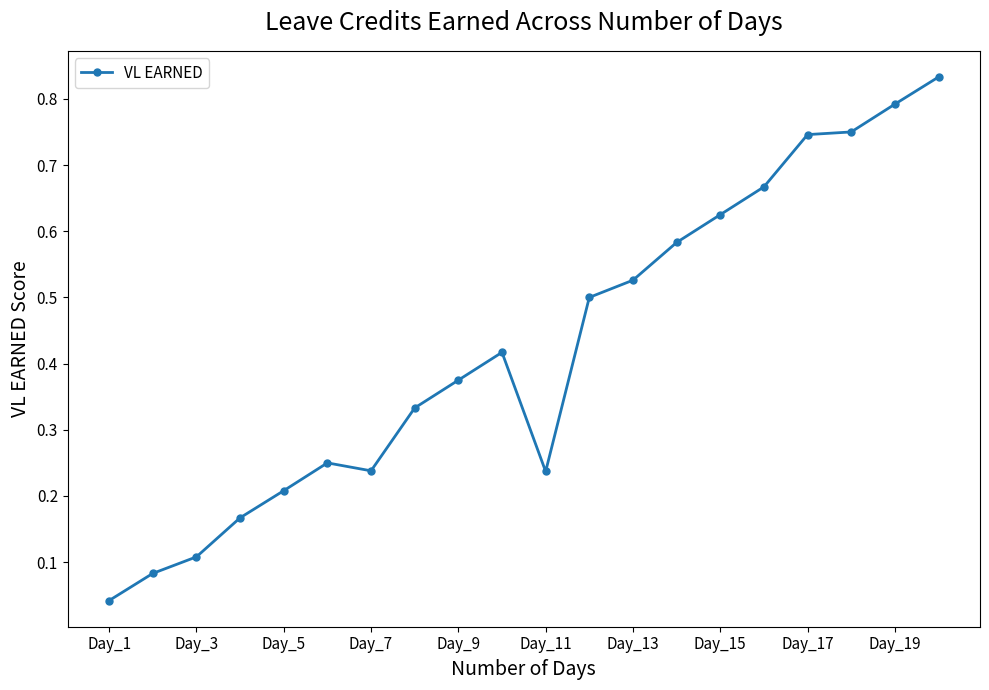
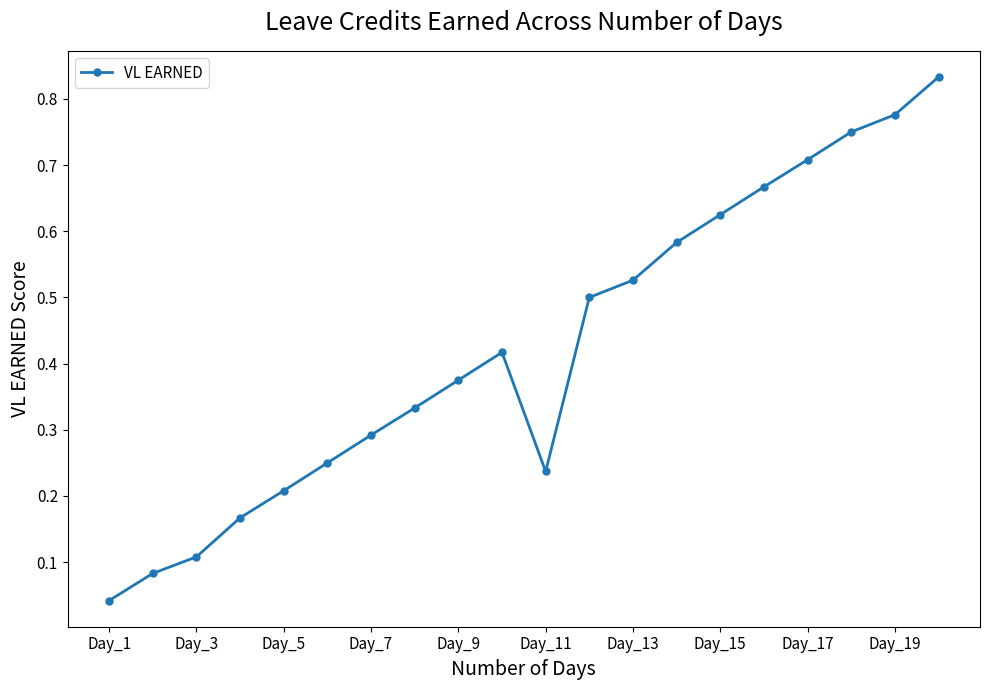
Day_7: 0.24 -> 0.29
Day_17: 0.75 -> 0.71
Day_19: 0.79 -> 0.78
